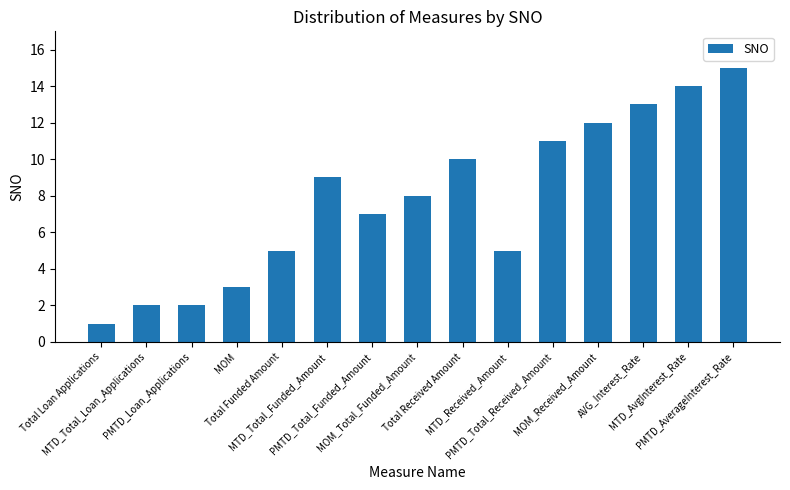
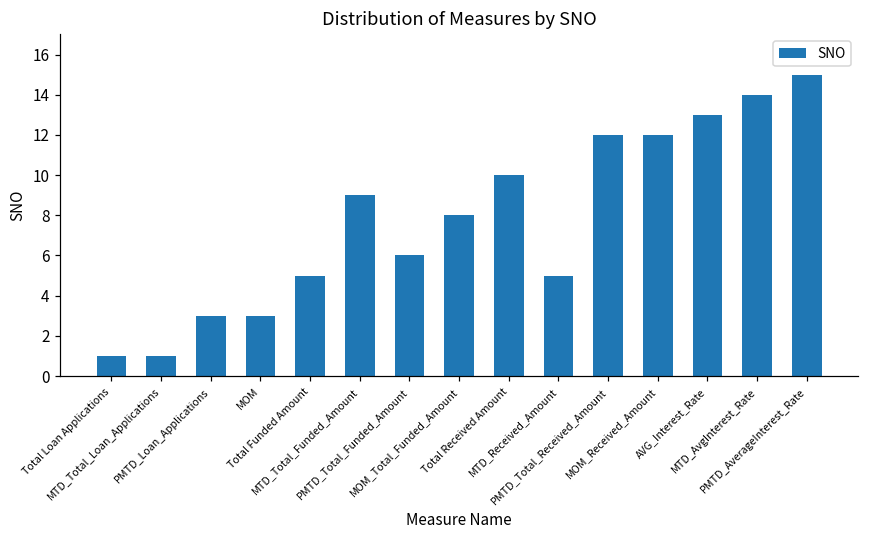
MTD_Total_Loan_Applications: 2 -> 1
PMTD_Loan_Applications: 2 -> 3
PMTD_Total_Funded_Amount: 7 -> 6
PMTD_Total_Received_Amount: 11 -> 12
